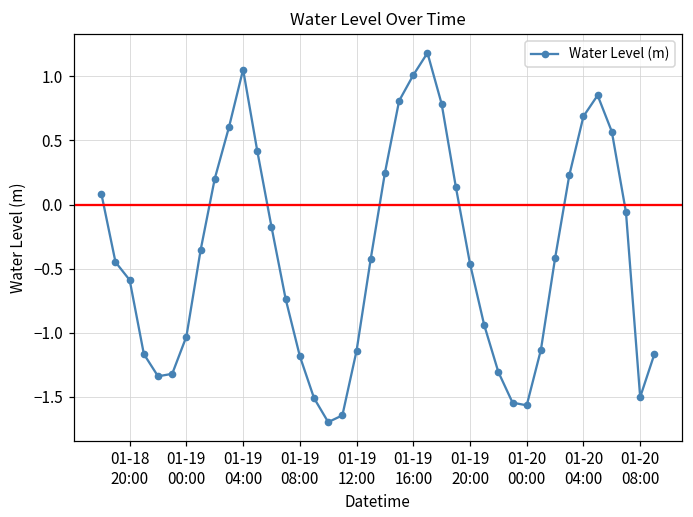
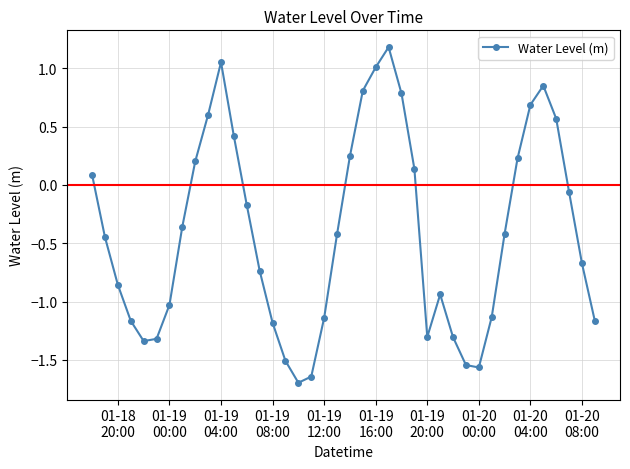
01-18 20:00: -0.59 -> -0.86
01-19 20:00: -0.46 -> -1.30
01-20 08:00: -1.50 -> -0.67
